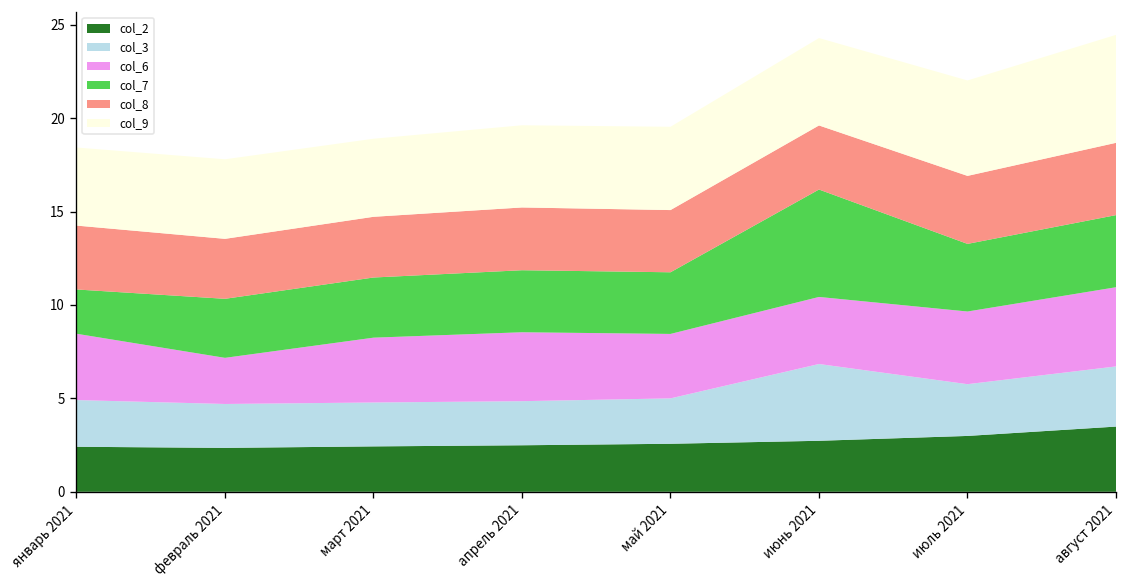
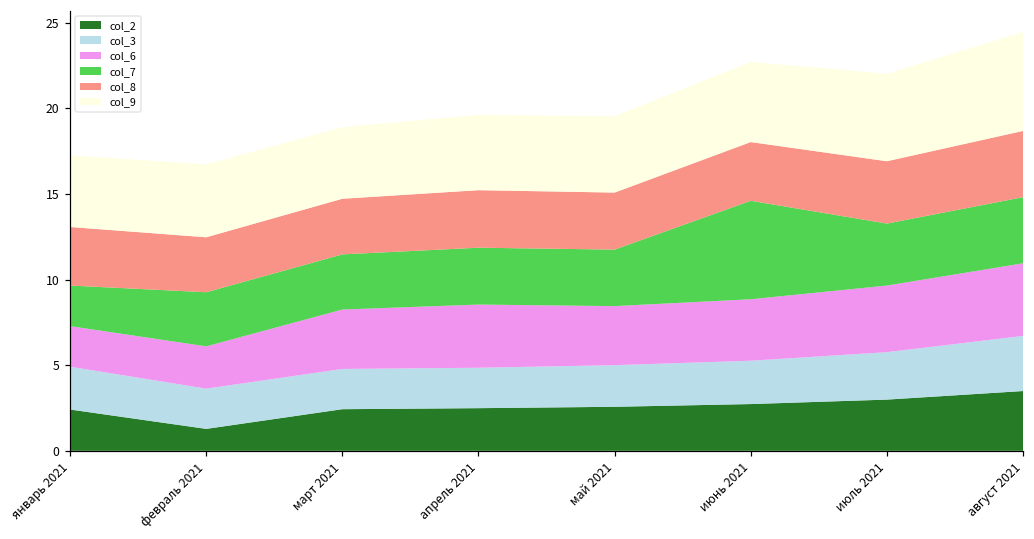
col_6, январь 2021: 3.6 -> 2.4
col_2, февраль 2021: 2.4 -> 1.3
col_3, июнь 2021: 4.1 -> 2.5
